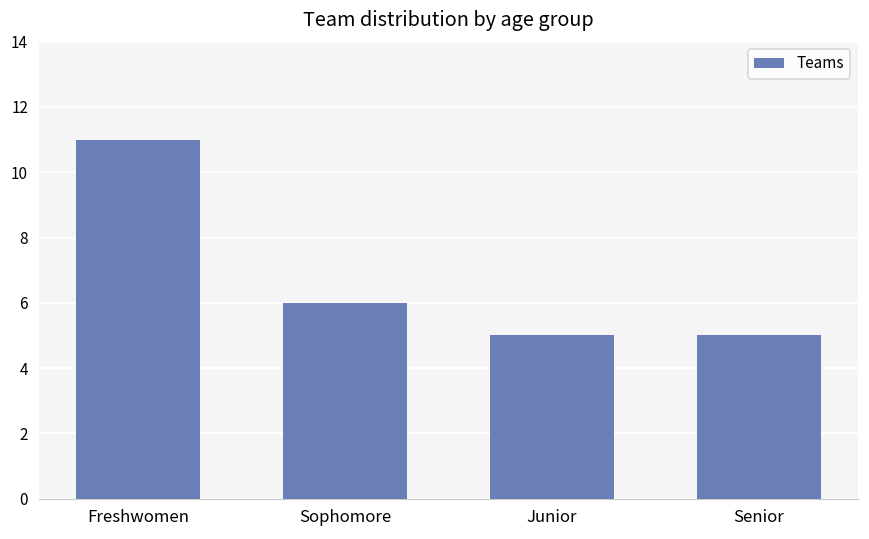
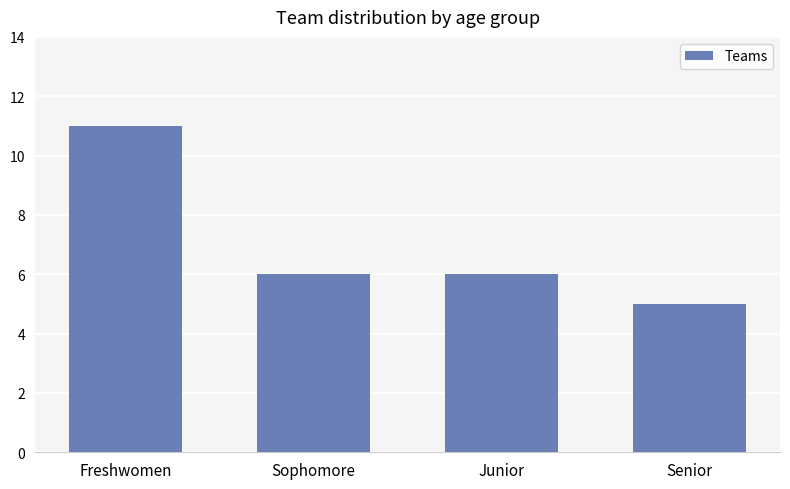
Junior: 5 -> 6
